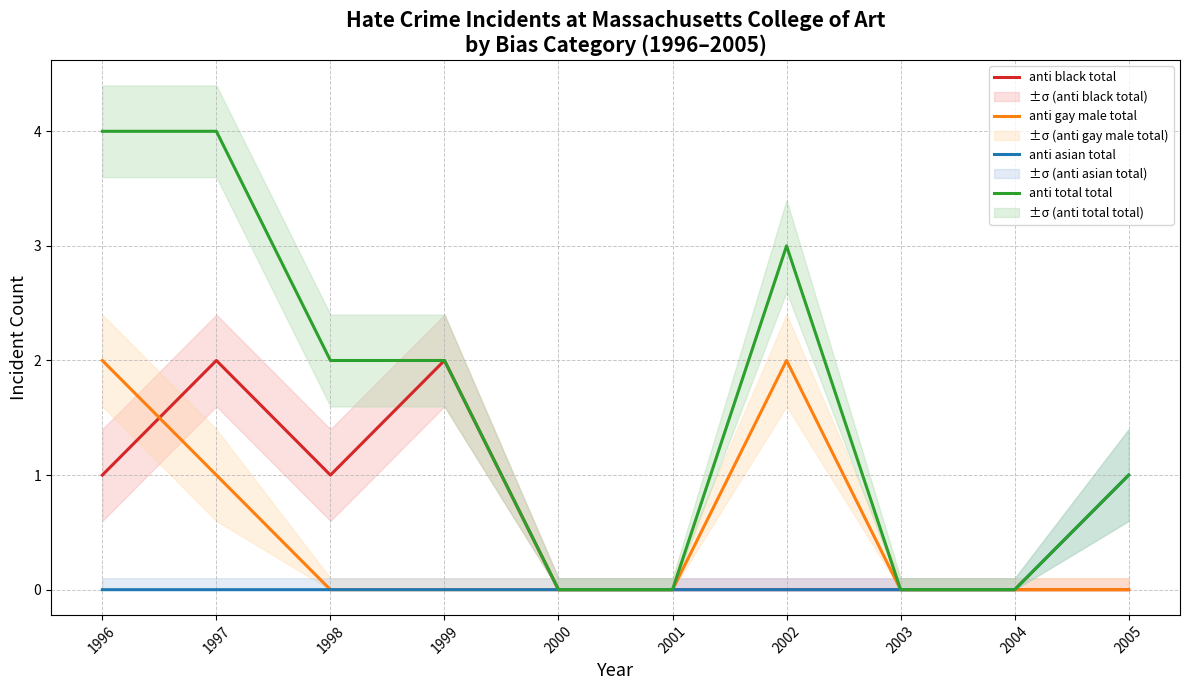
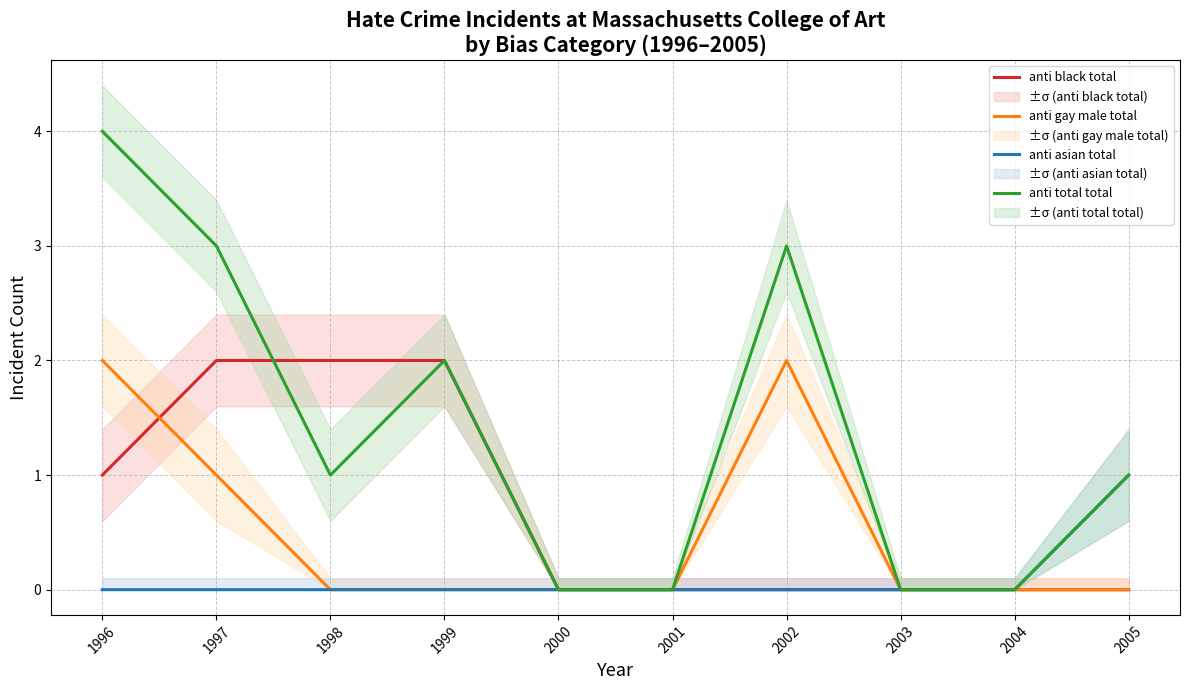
anti total total, 1997: 4 -> 3
anti black total, 1998: 1 -> 2
anti total total, 1998: 2 -> 1
